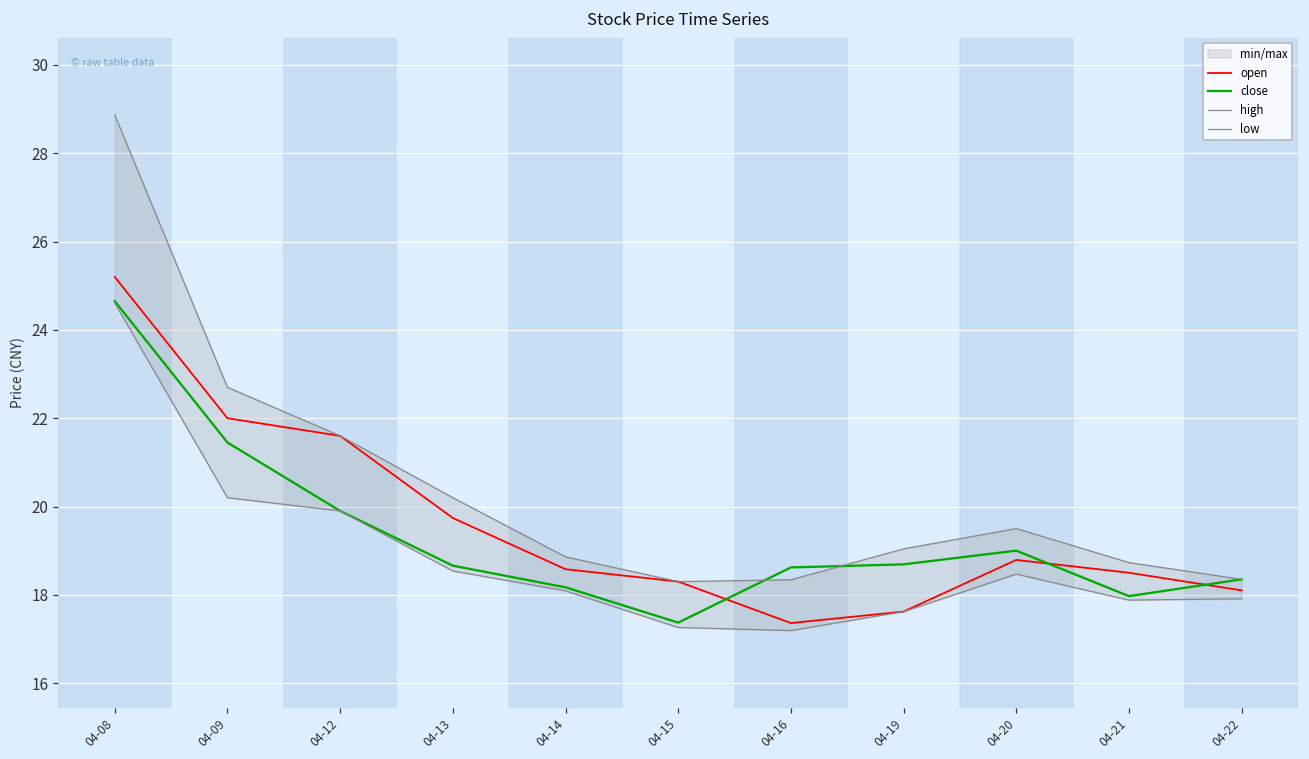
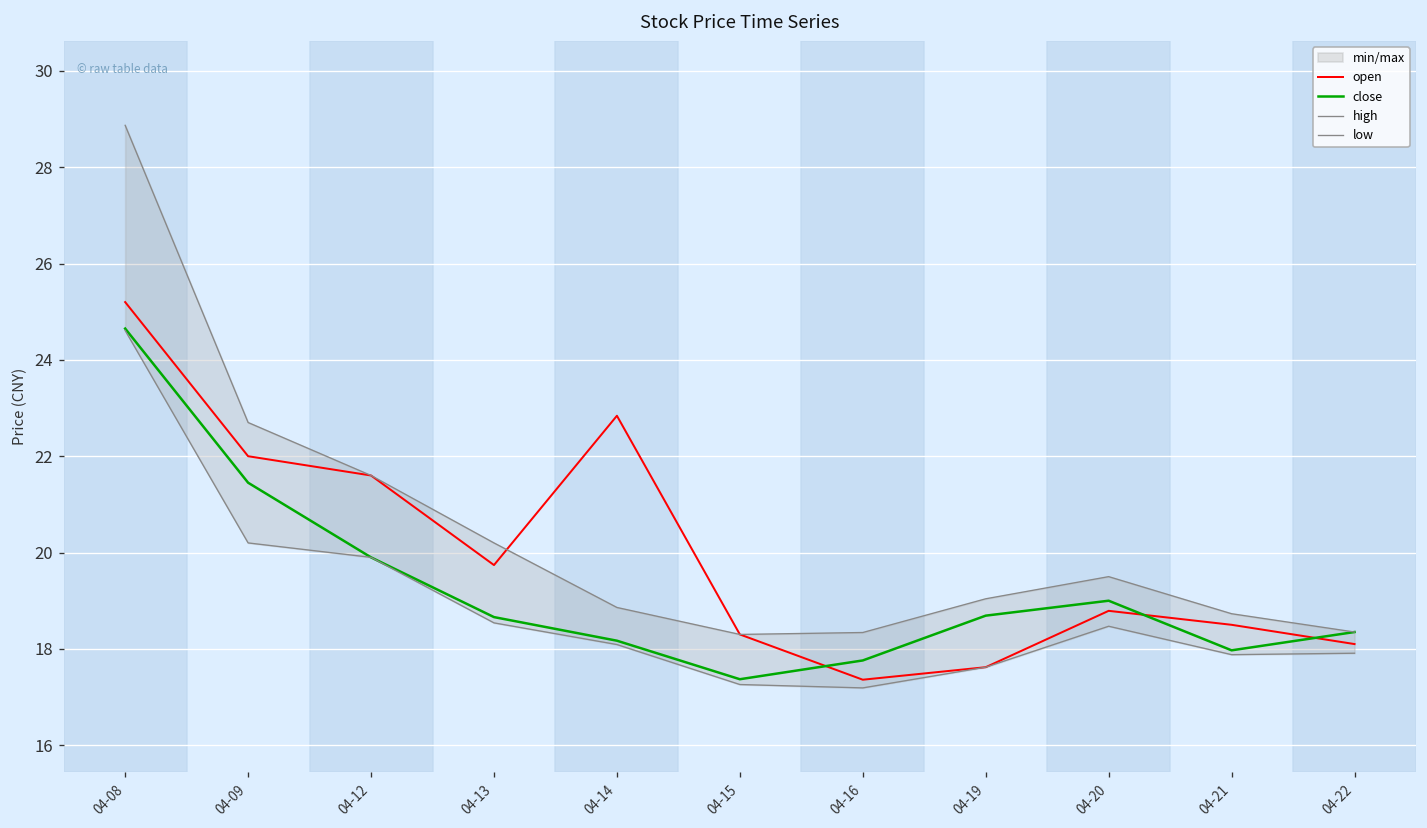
open, 04-14: 18.6 -> 22.8
close, 04-16: 18.6 -> 17.8
